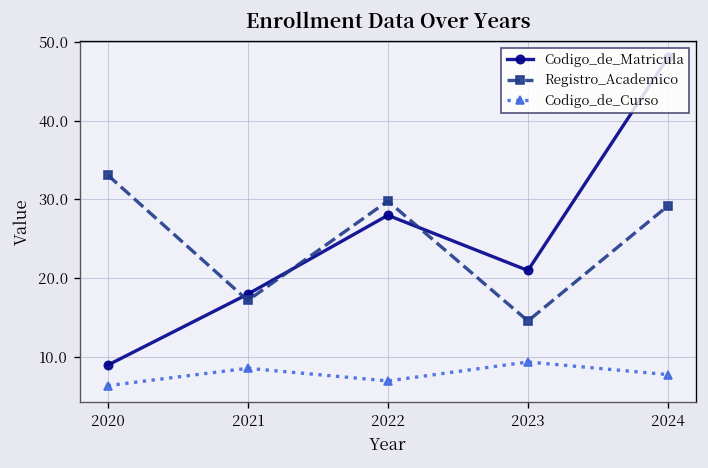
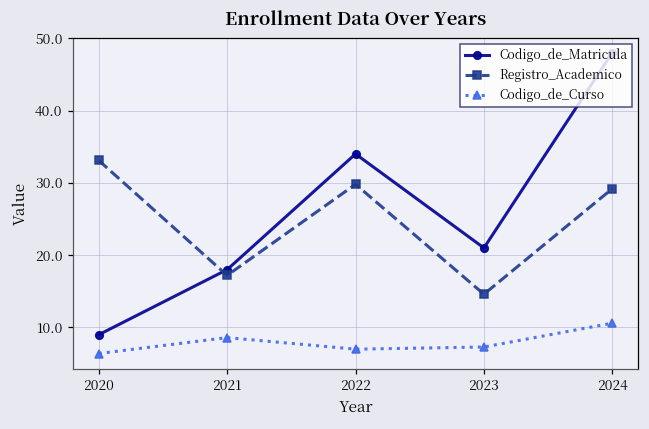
Codigo_de_Matricula, 2022: 28 -> 34
Codigo_de_Curso, 2023: 9 -> 7
Codigo_de_Curso, 2024: 8 -> 11
